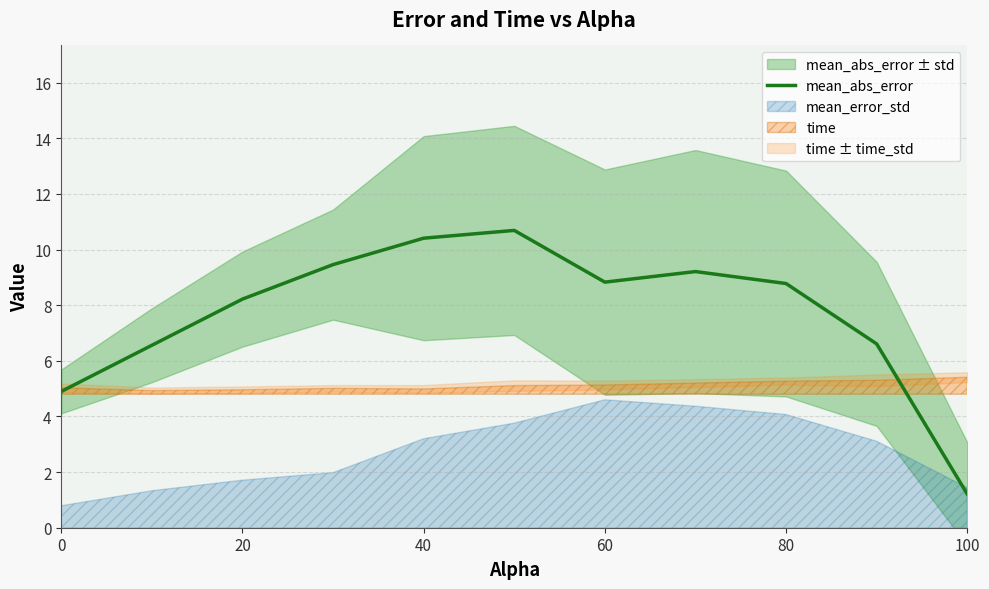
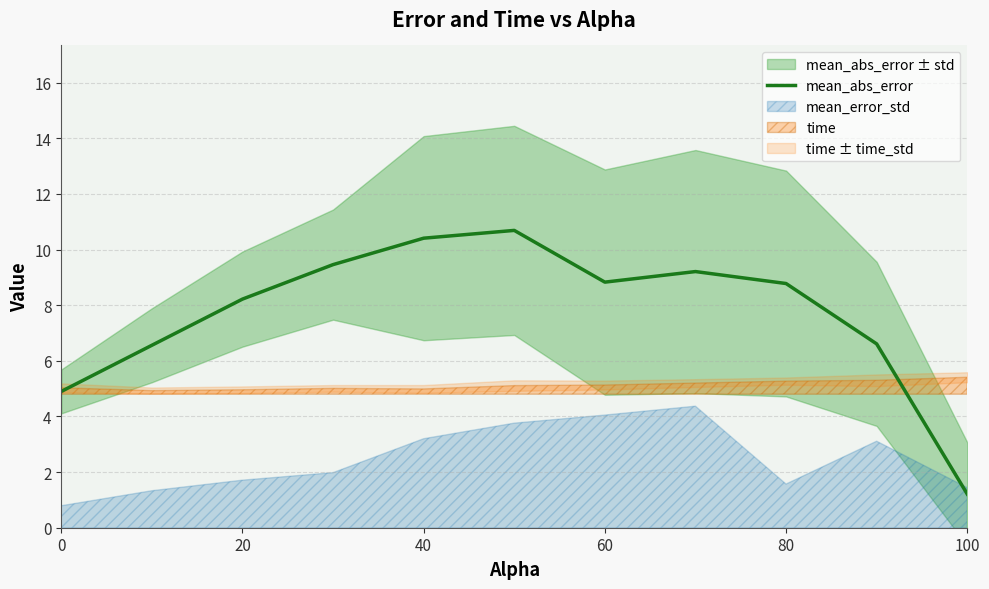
mean_error_std, 60: 4.6 -> 4.1
mean_error_std, 80: 4.1 -> 1.6
